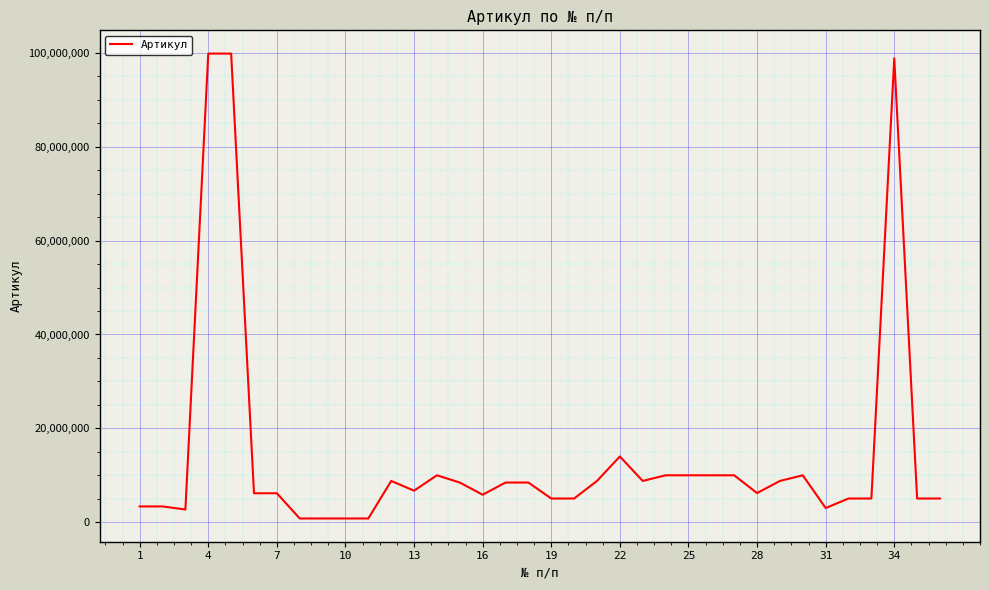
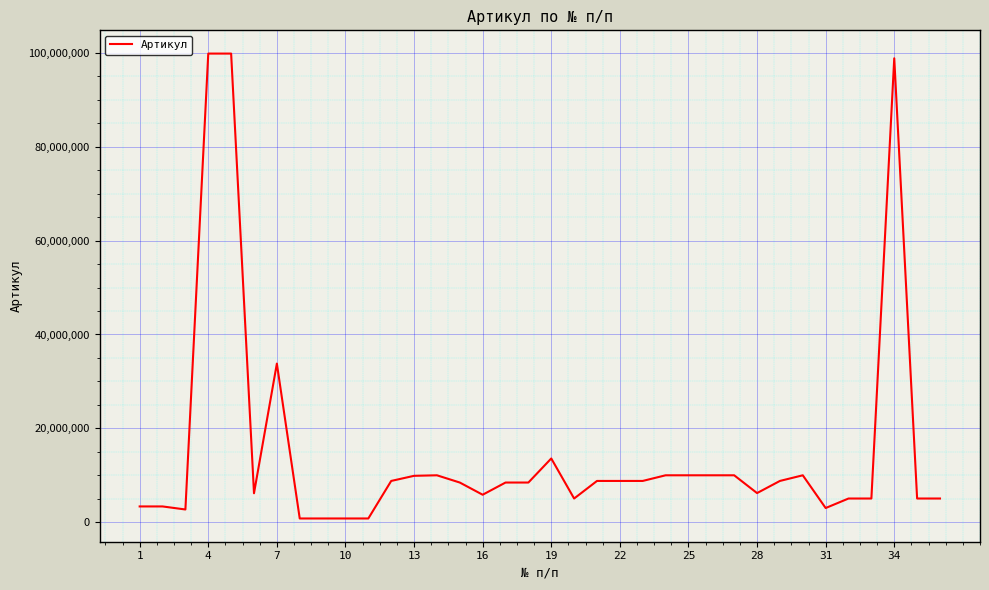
7: 6,000,000 -> 34,000,000
13: 7,000,000 -> 10,000,000
19: 5,000,000 -> 14,000,000
22: 14,000,000 -> 9,000,000
